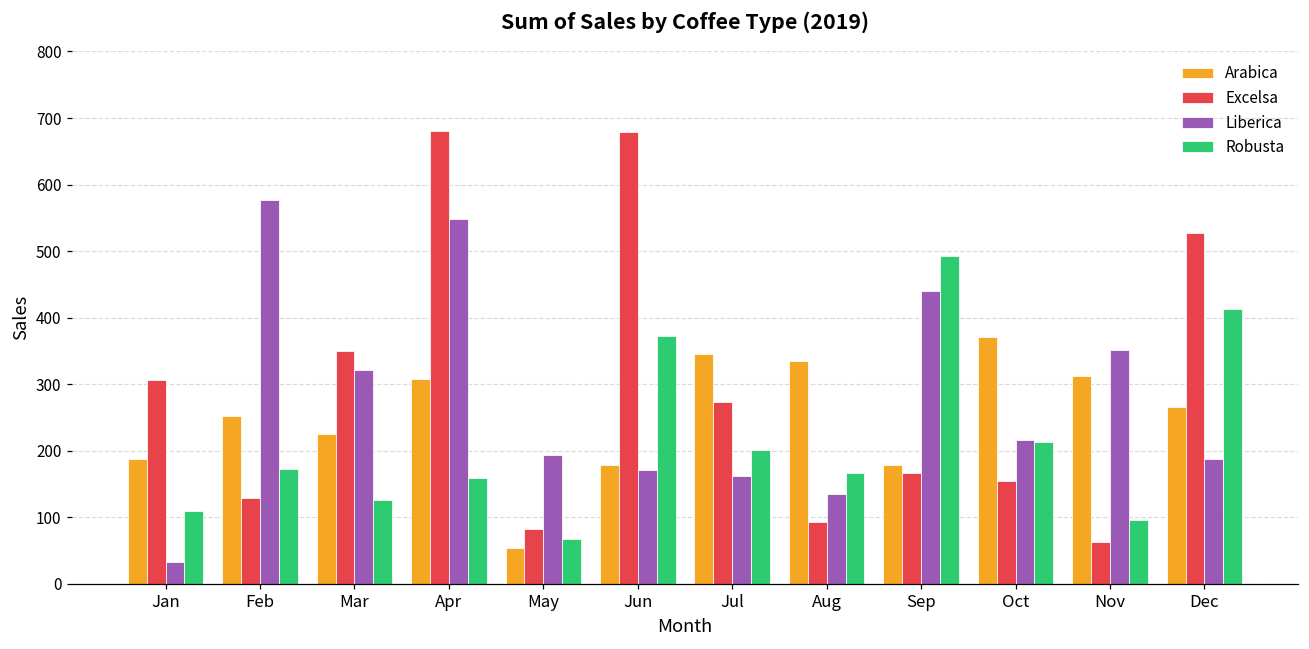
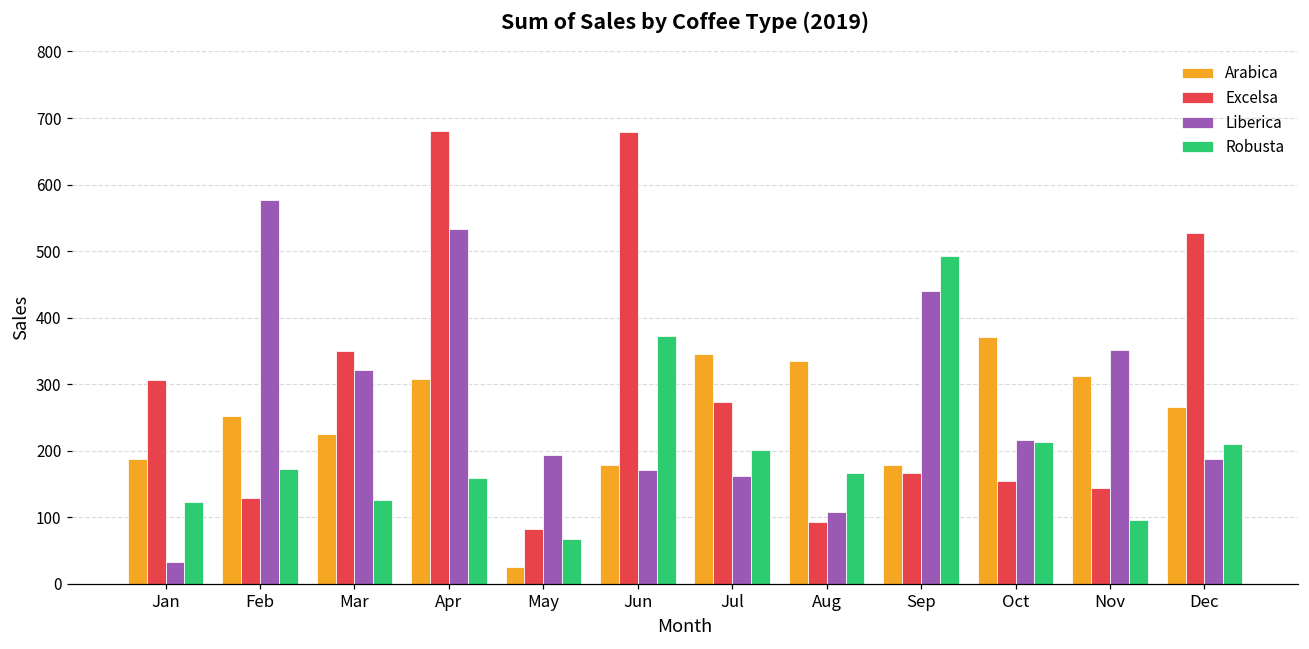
Robusta, Jan: 110 -> 120
Liberica, Apr: 550 -> 530
Arabica, May: 50 -> 30
Liberica, Aug: 130 -> 110
Excelsa, Nov: 60 -> 140
Robusta, Dec: 410 -> 210
